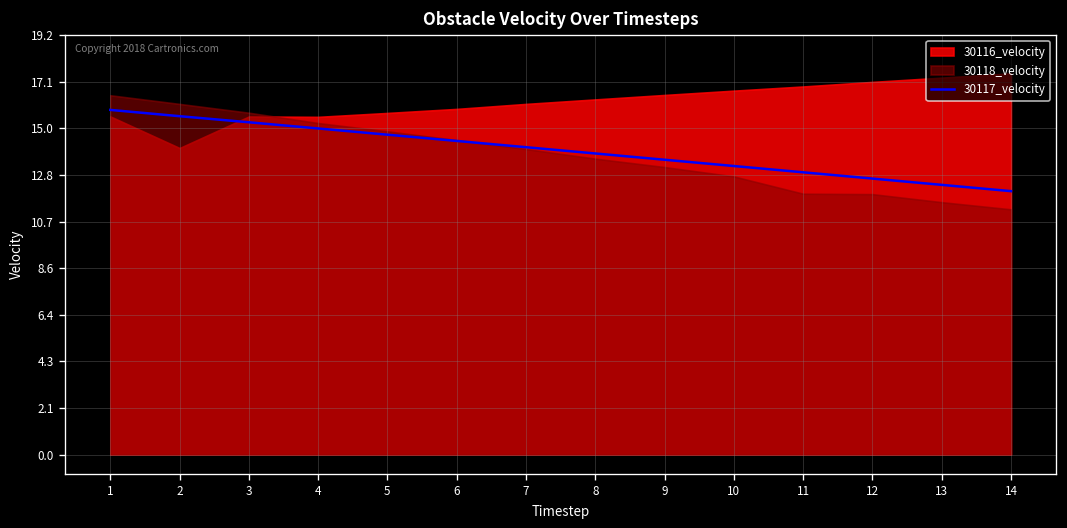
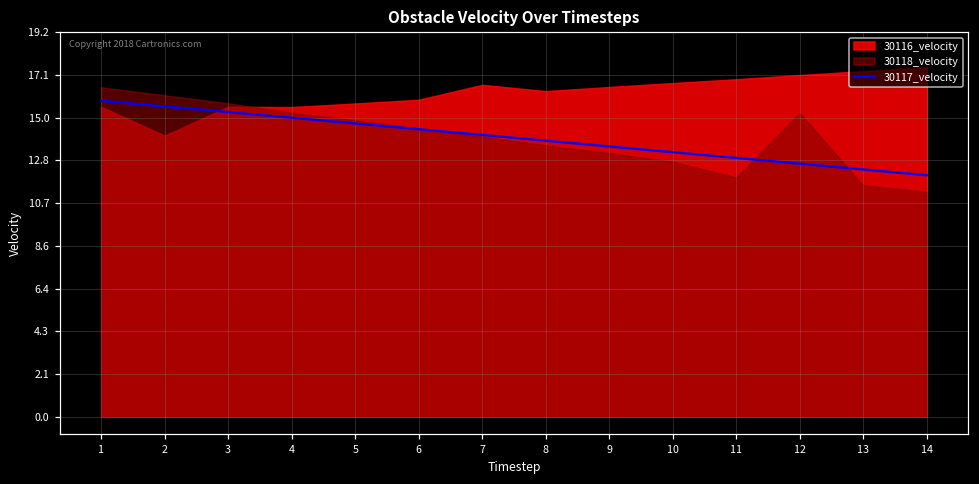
30116_velocity, 7: 16.1 -> 16.6
30118_velocity, 12: 12.0 -> 15.2
